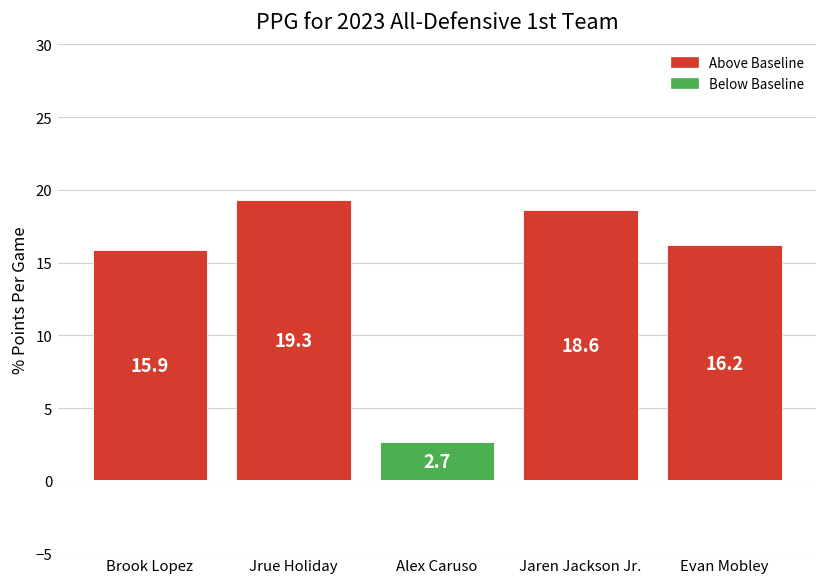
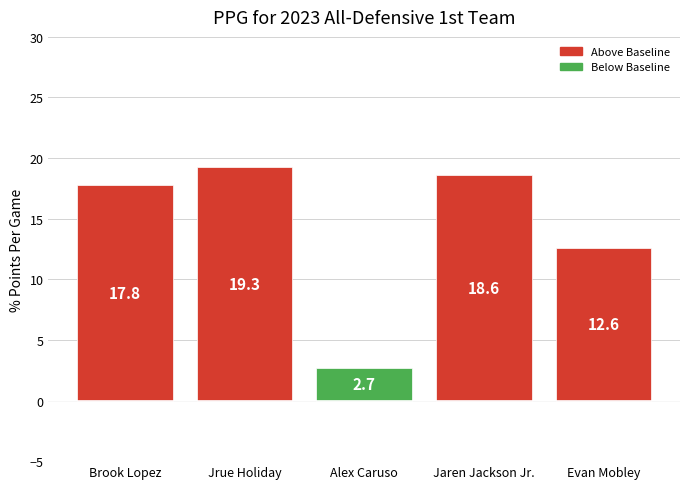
Brook Lopez: 15.9 -> 17.8
Evan Mobley: 16.2 -> 12.6
